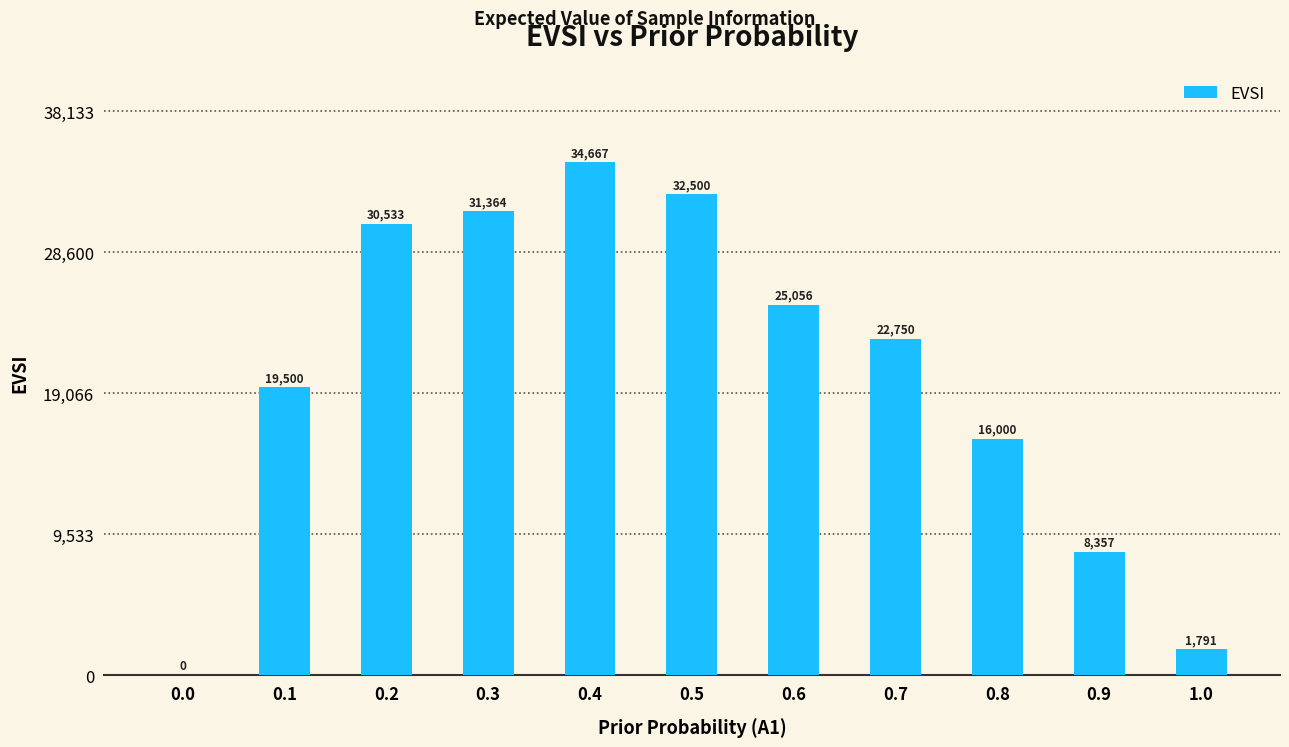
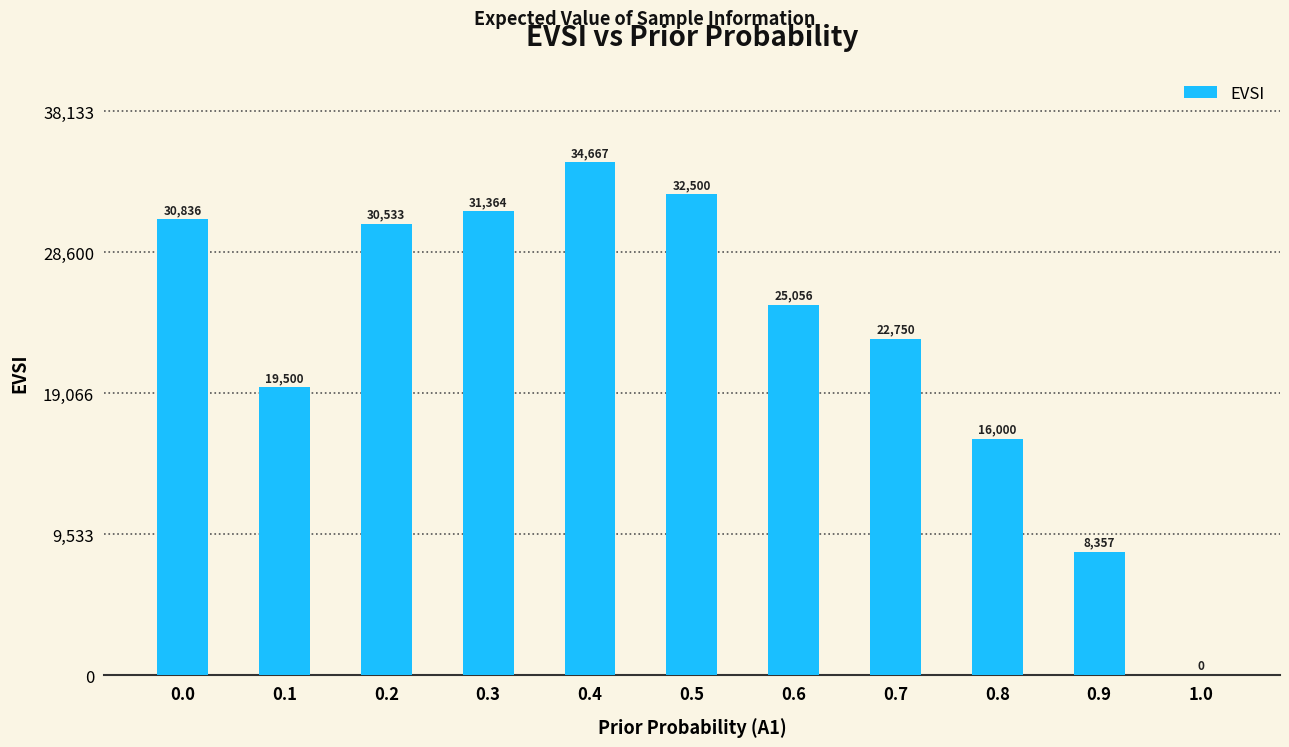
0.0: 0 -> 30,836
1.0: 1,791 -> 0
